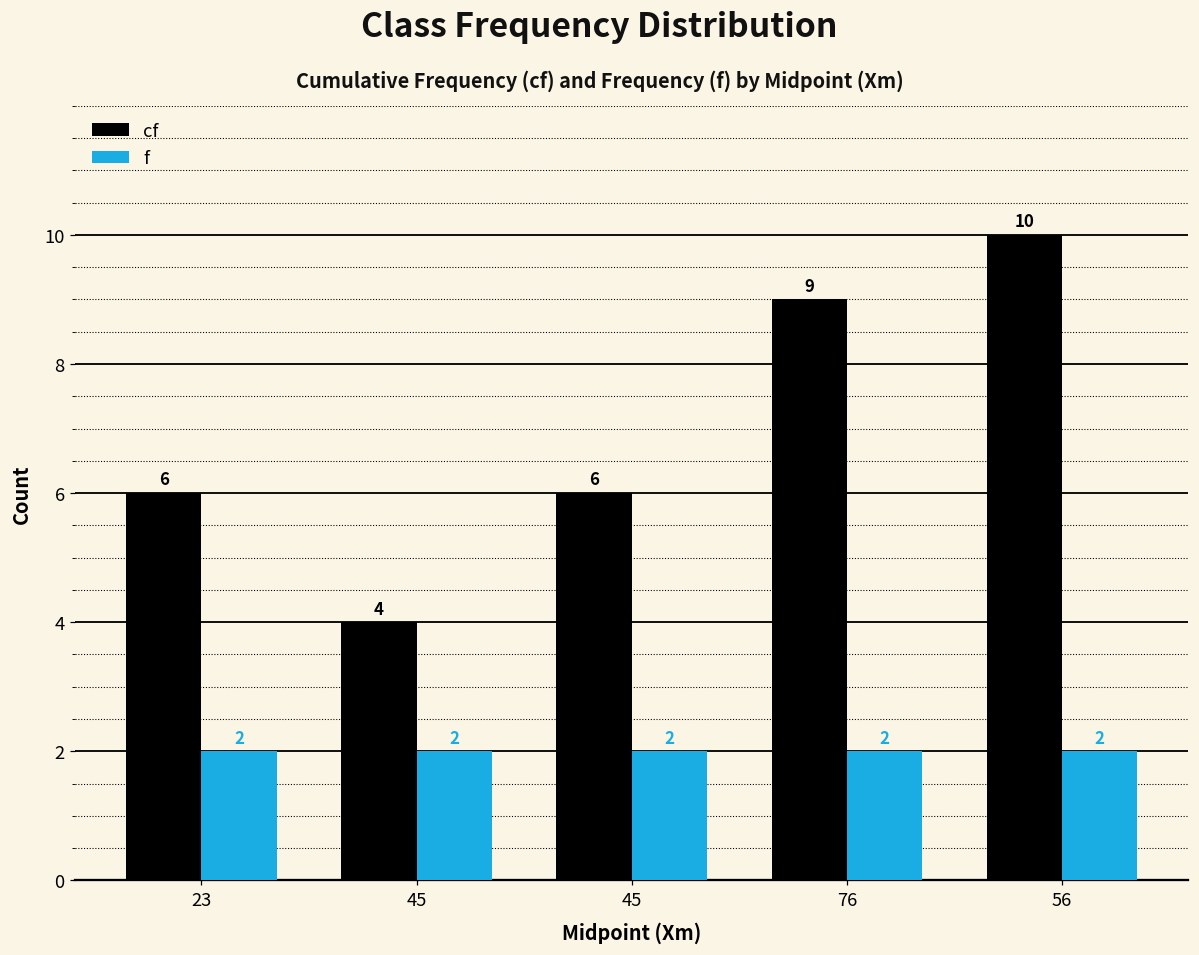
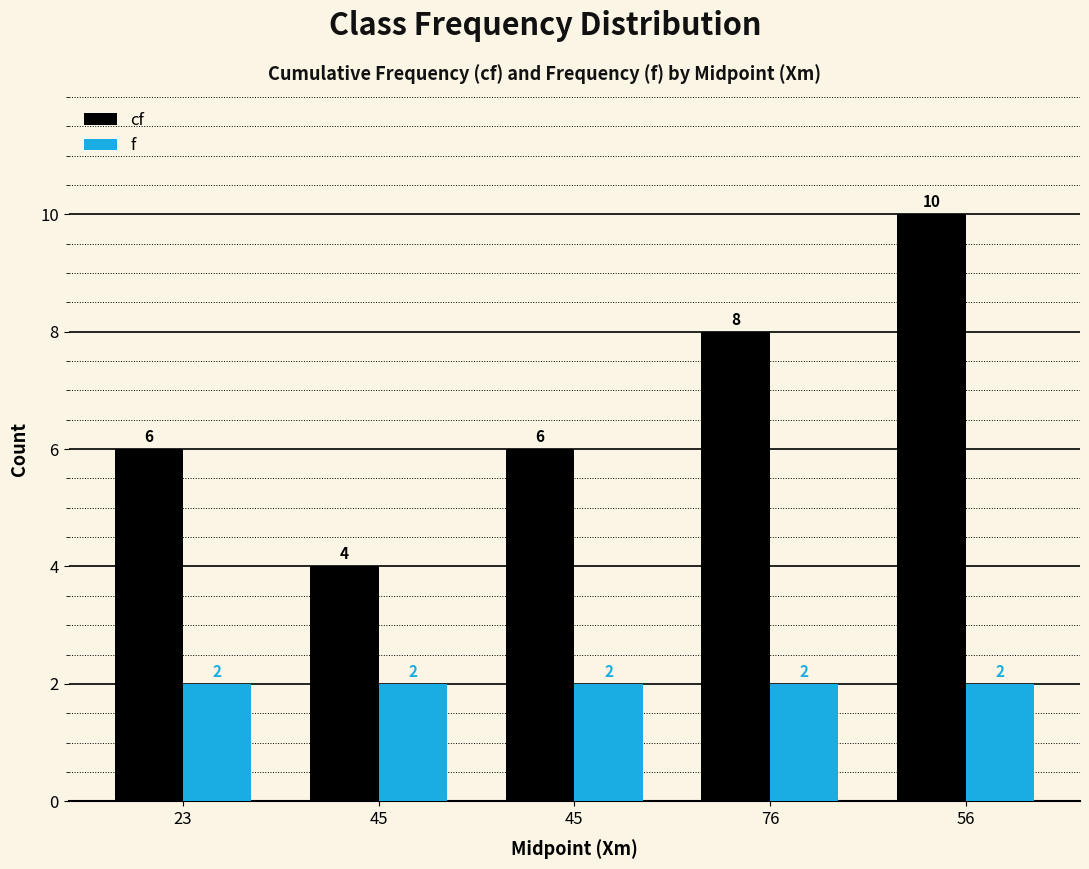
cf, 76: 9 -> 8
